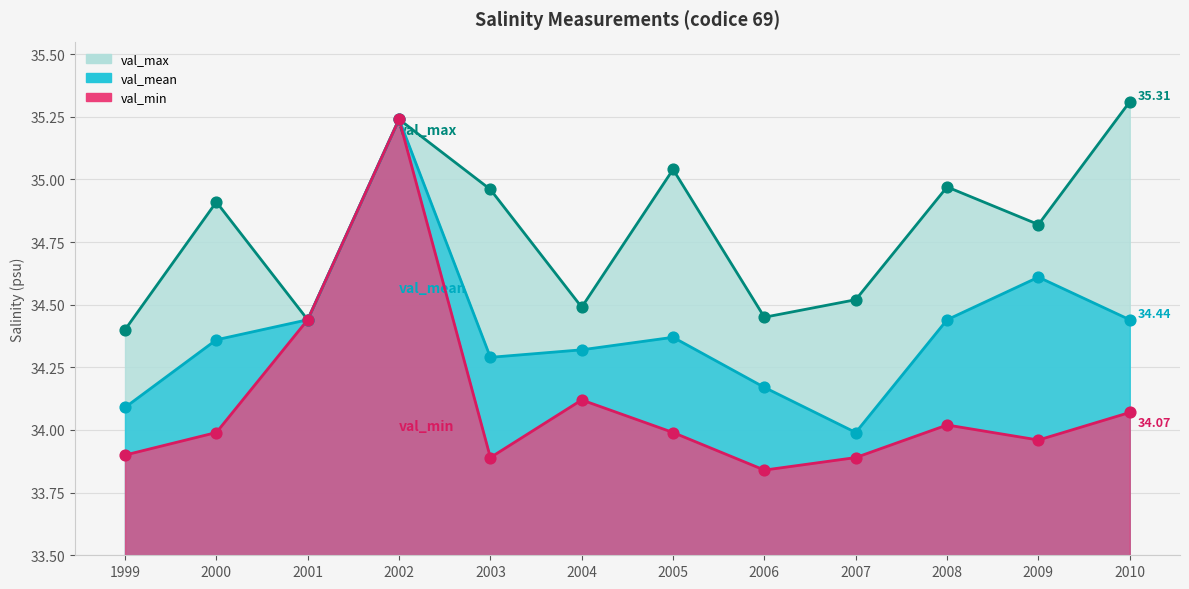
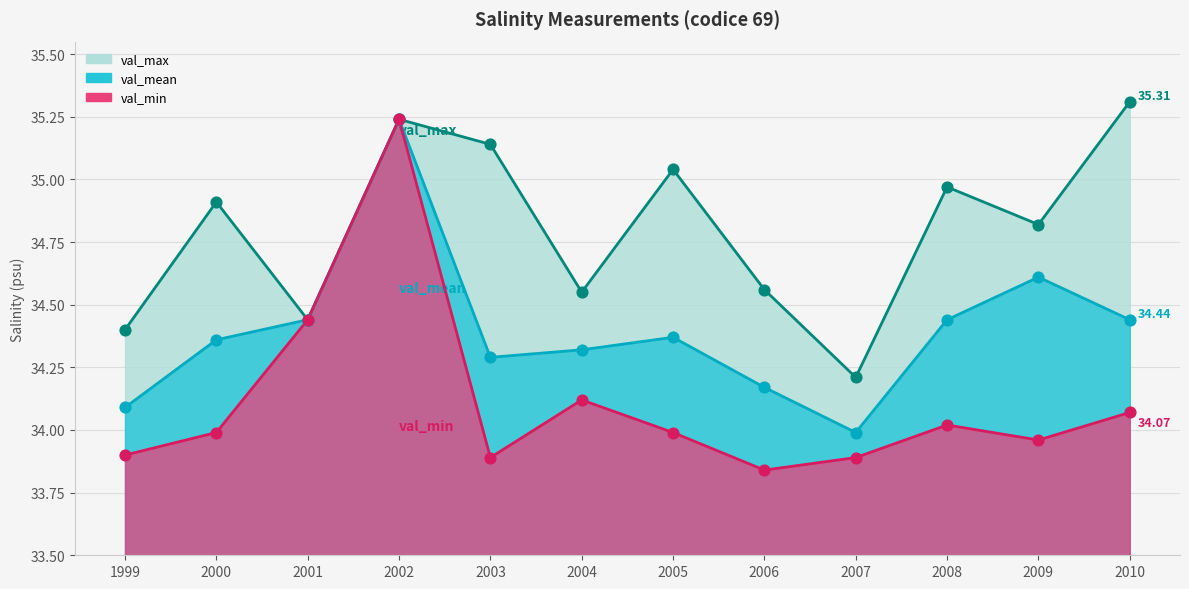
val_max, 2003: 34.96 -> 35.14
val_max, 2004: 34.49 -> 34.55
val_max, 2006: 34.45 -> 34.56
val_max, 2007: 34.52 -> 34.21
